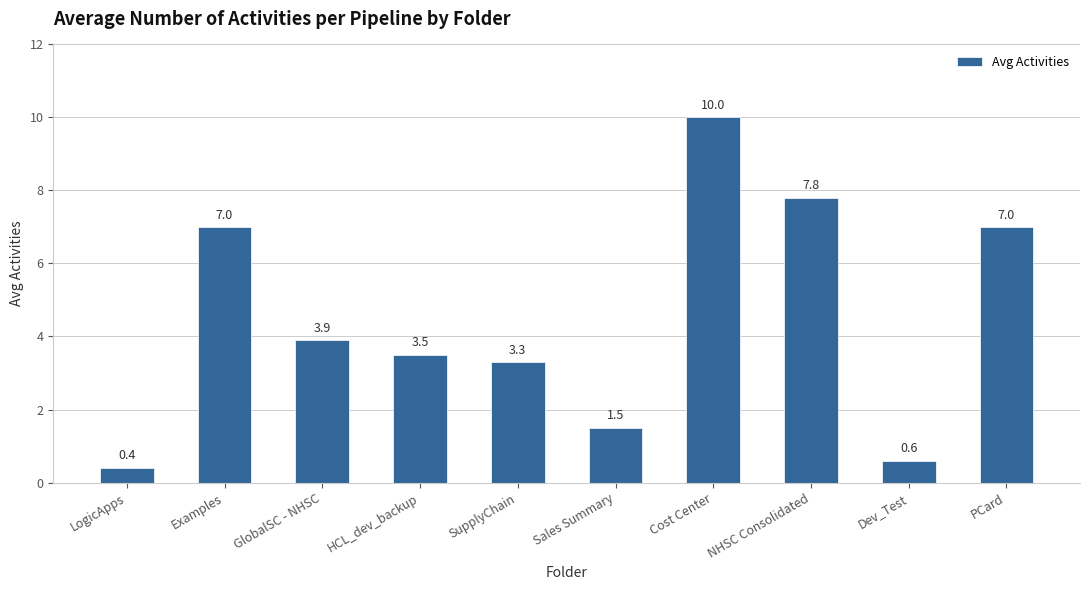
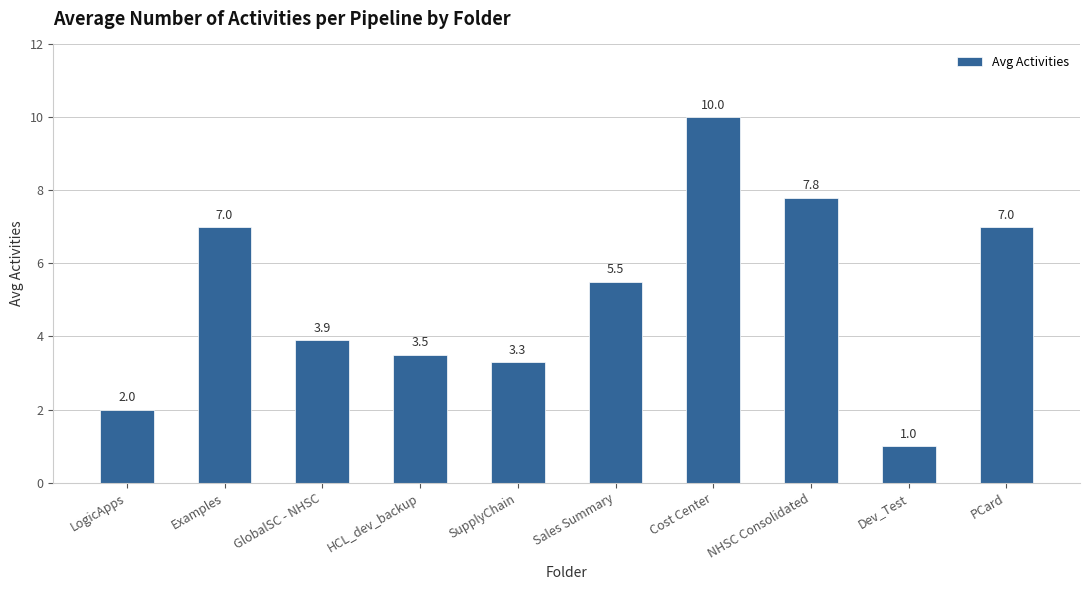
LogicApps: 0.4 -> 2.0
Sales Summary: 1.5 -> 5.5
Dev_Test: 0.6 -> 1.0
